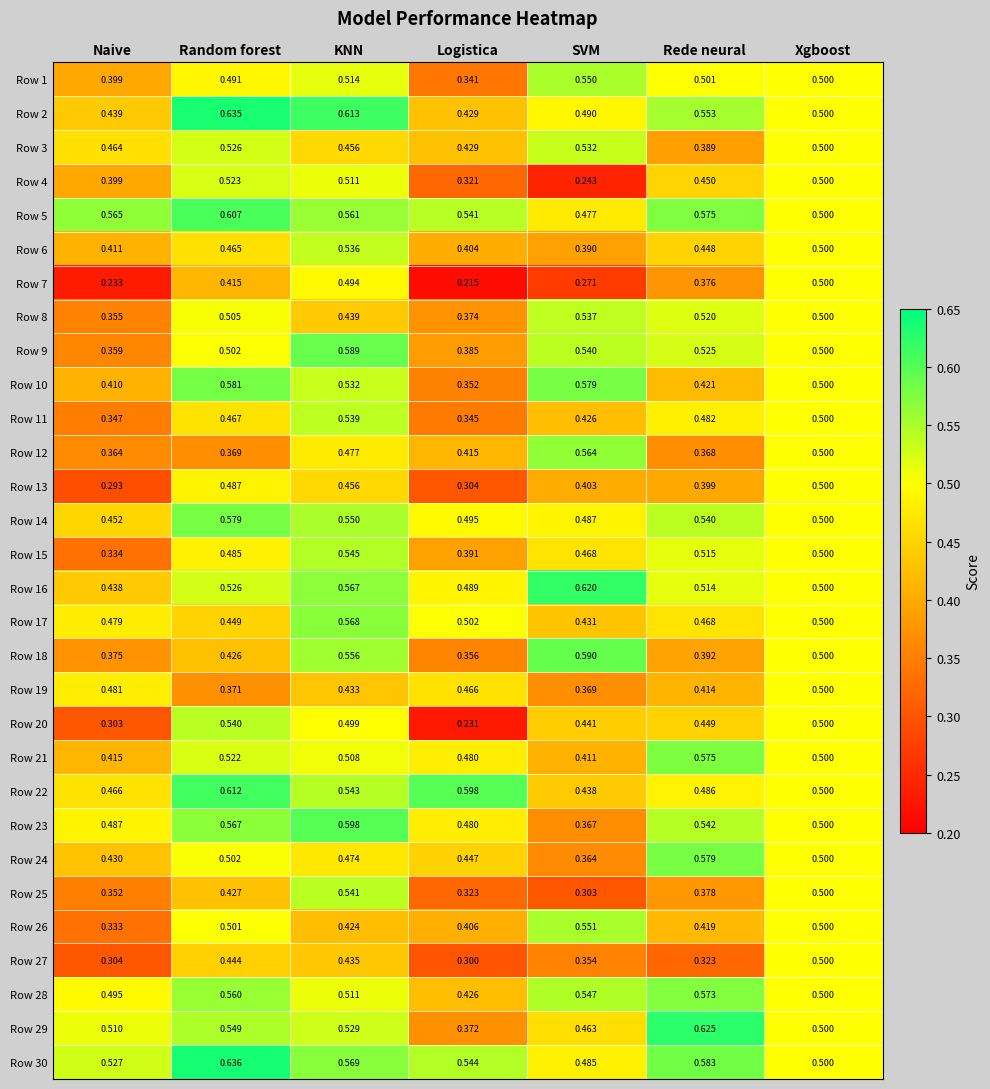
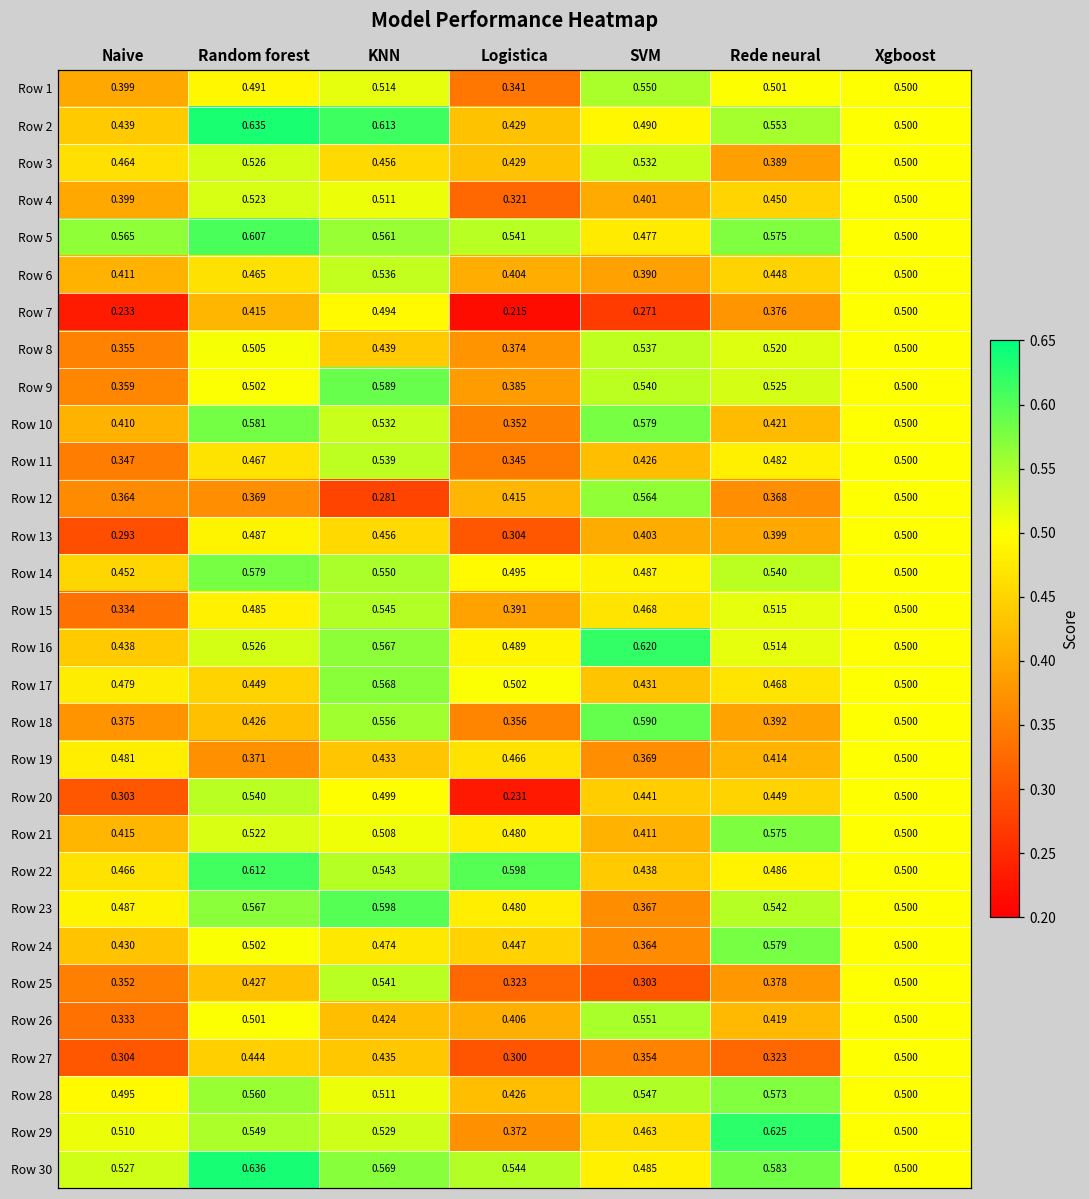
Row 4, SVM: 0.243 -> 0.401
Row 12, KNN: 0.477 -> 0.281
